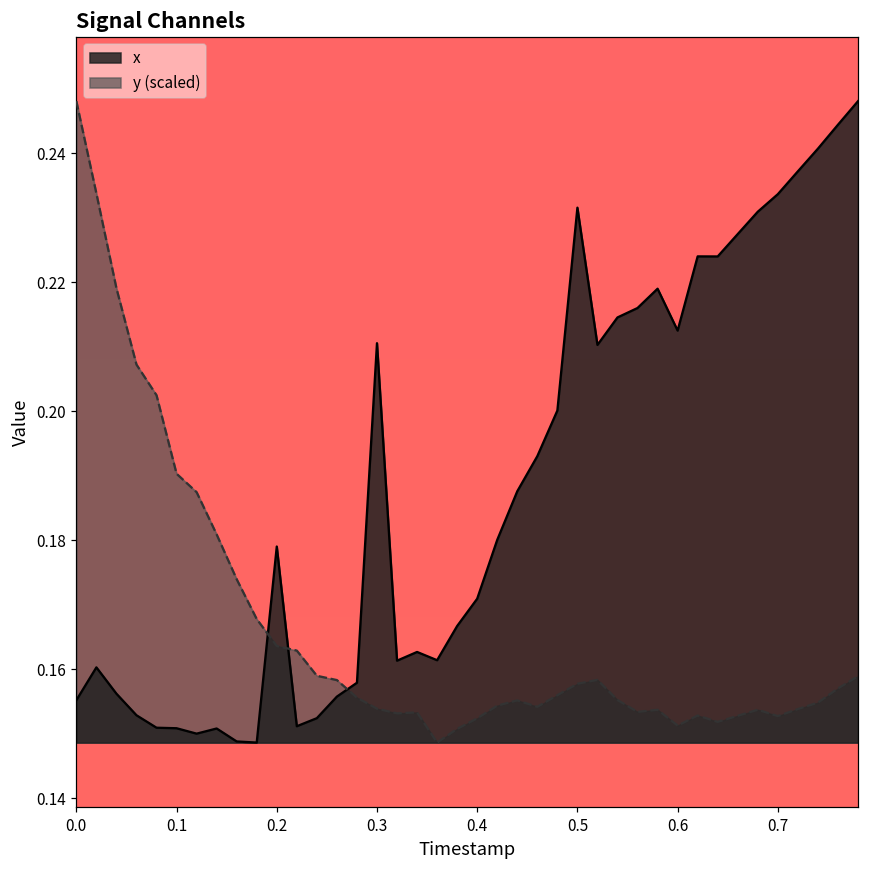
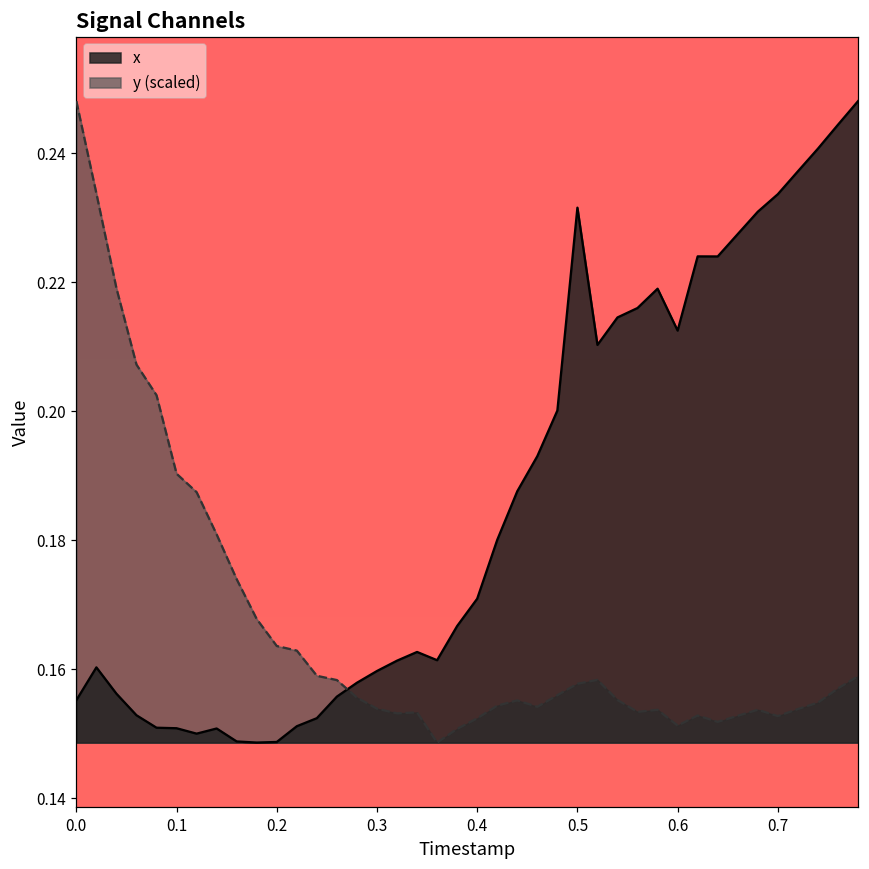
x, 0.2: 0.179 -> 0.149
x, 0.3: 0.211 -> 0.160
